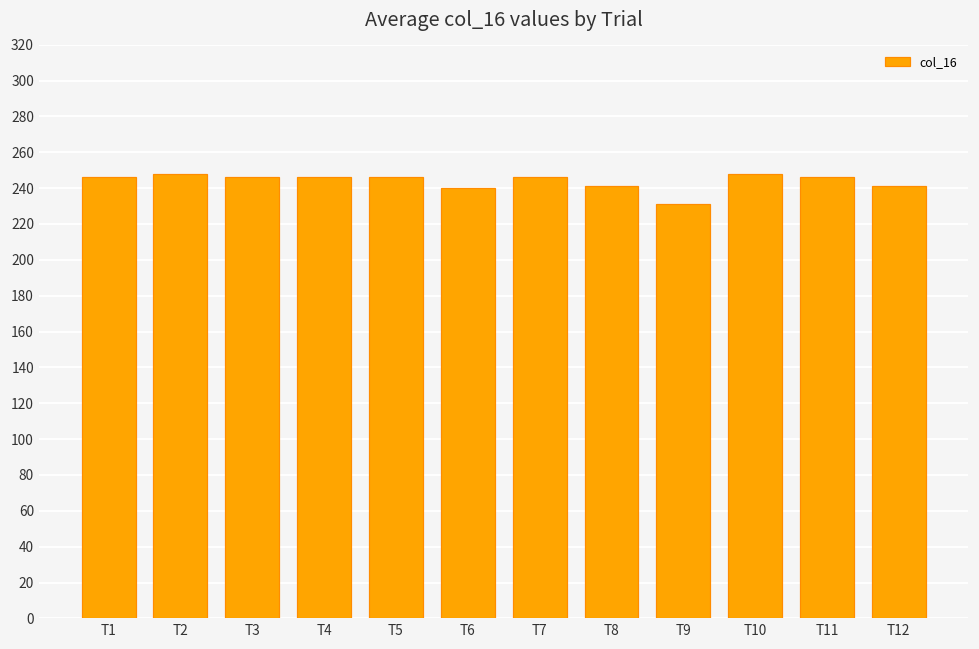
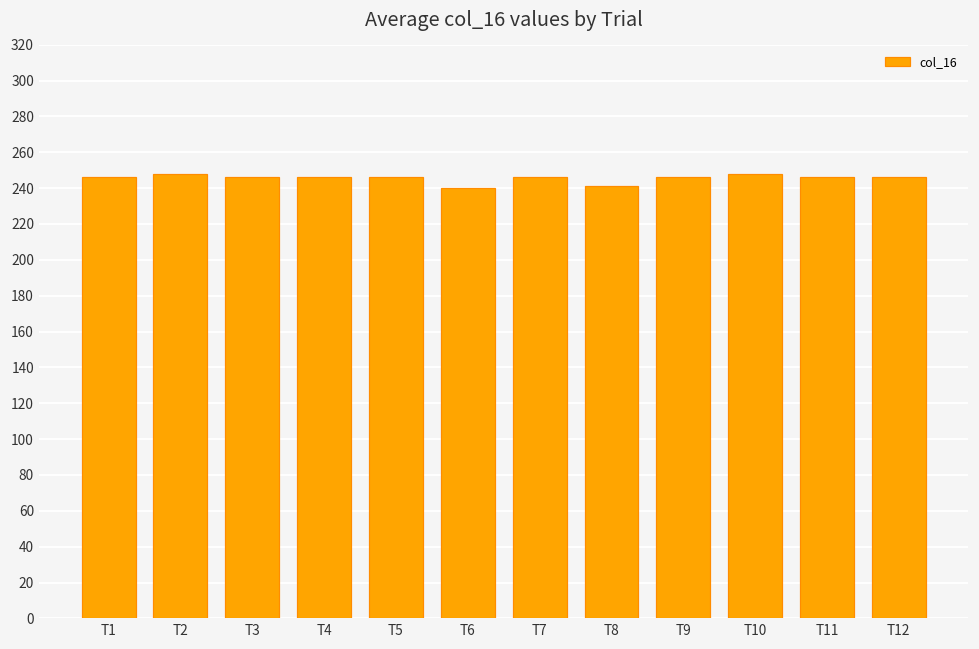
T9: 231 -> 246
T12: 241 -> 246
